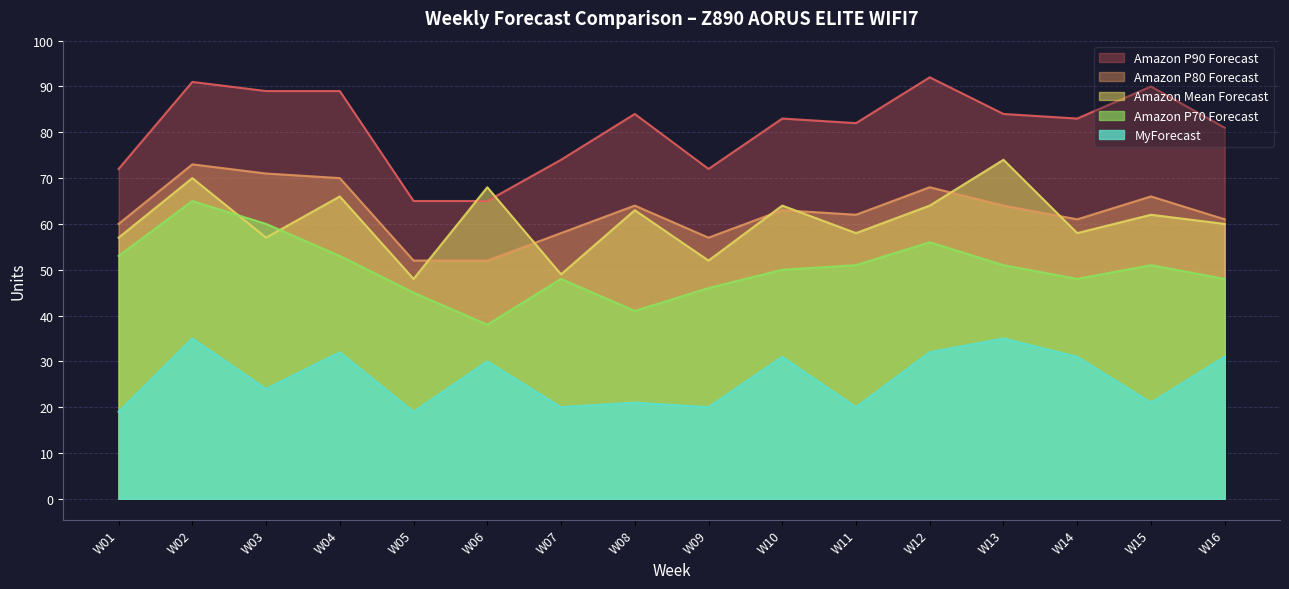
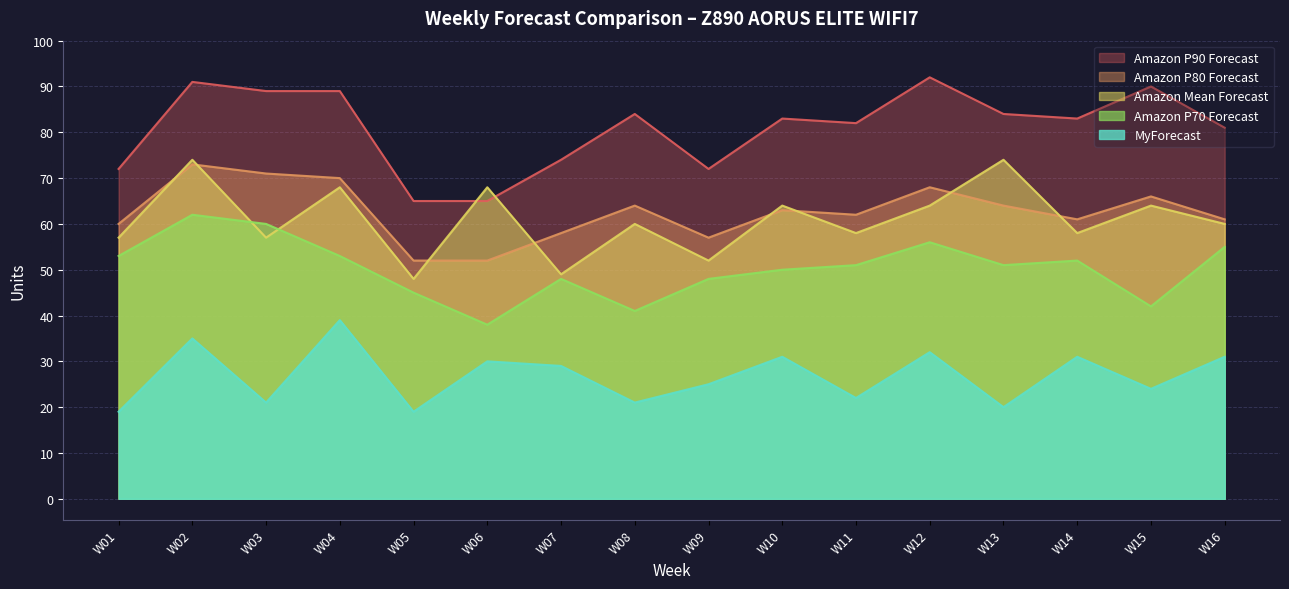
Amazon Mean Forecast, W02: 70 -> 74
Amazon P70 Forecast, W02: 65 -> 62
MyForecast, W03: 24 -> 21
Amazon Mean Forecast, W04: 66 -> 68
MyForecast, W04: 32 -> 39
MyForecast, W07: 20 -> 29
Amazon Mean Forecast, W08: 63 -> 60
Amazon P70 Forecast, W09: 46 -> 48
MyForecast, W09: 20 -> 25
MyForecast, W11: 20 -> 22
MyForecast, W13: 35 -> 20
Amazon P70 Forecast, W14: 48 -> 52
Amazon Mean Forecast, W15: 62 -> 64
Amazon P70 Forecast, W15: 51 -> 42
MyForecast, W15: 21 -> 24
Amazon P70 Forecast, W16: 48 -> 55
